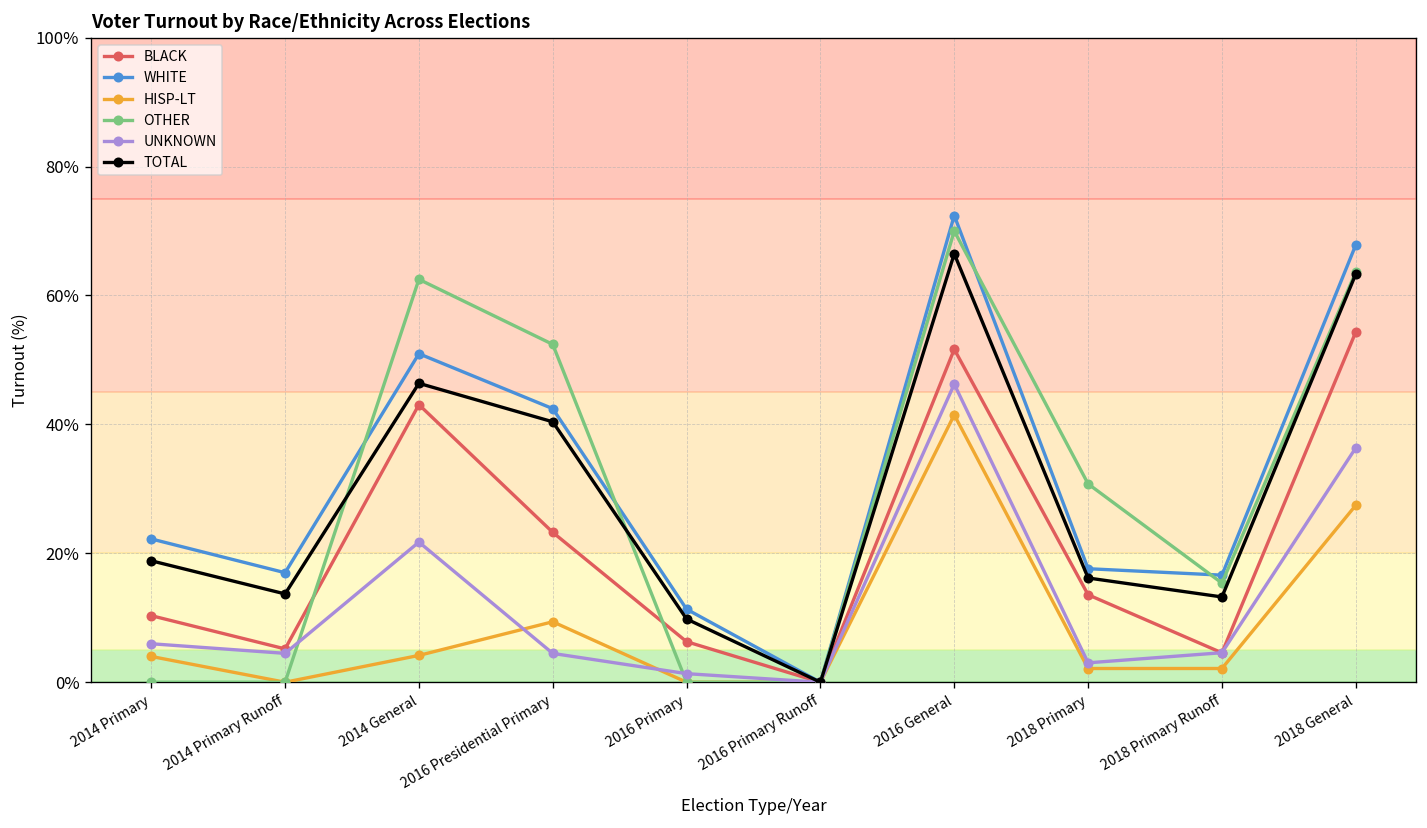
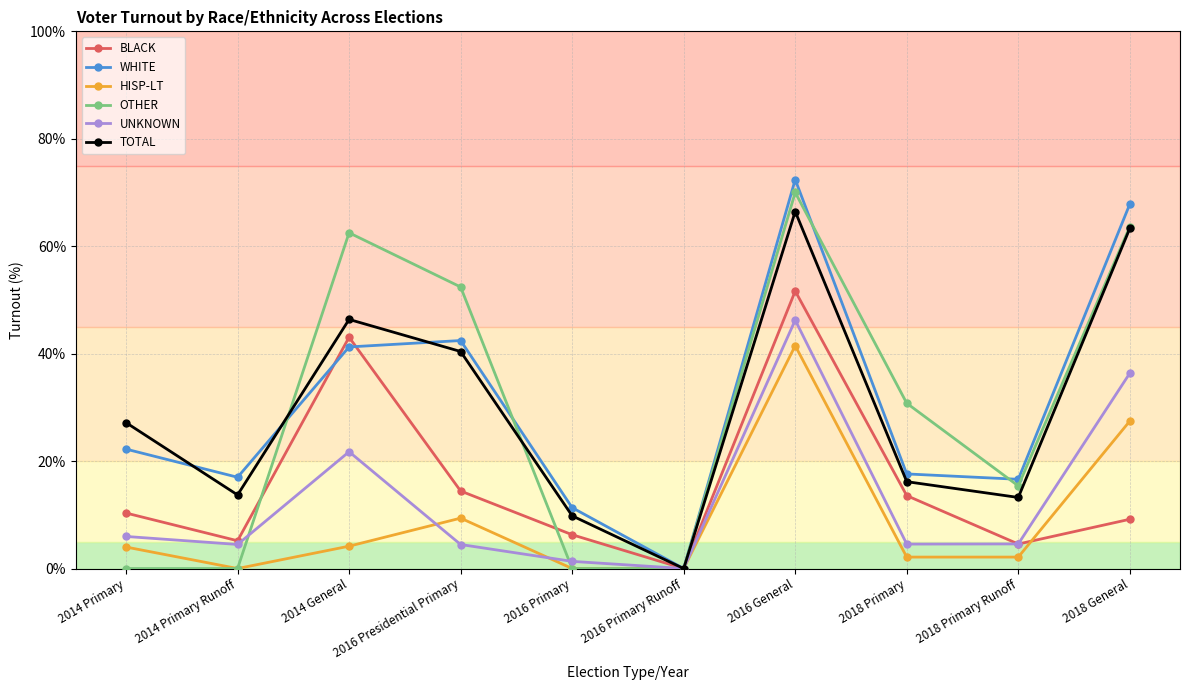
TOTAL, 2014 Primary: 19% -> 27%
WHITE, 2014 General: 51% -> 41%
BLACK, 2016 Presidential Primary: 23% -> 14%
UNKNOWN, 2018 Primary: 3% -> 5%
BLACK, 2018 General: 54% -> 9%
